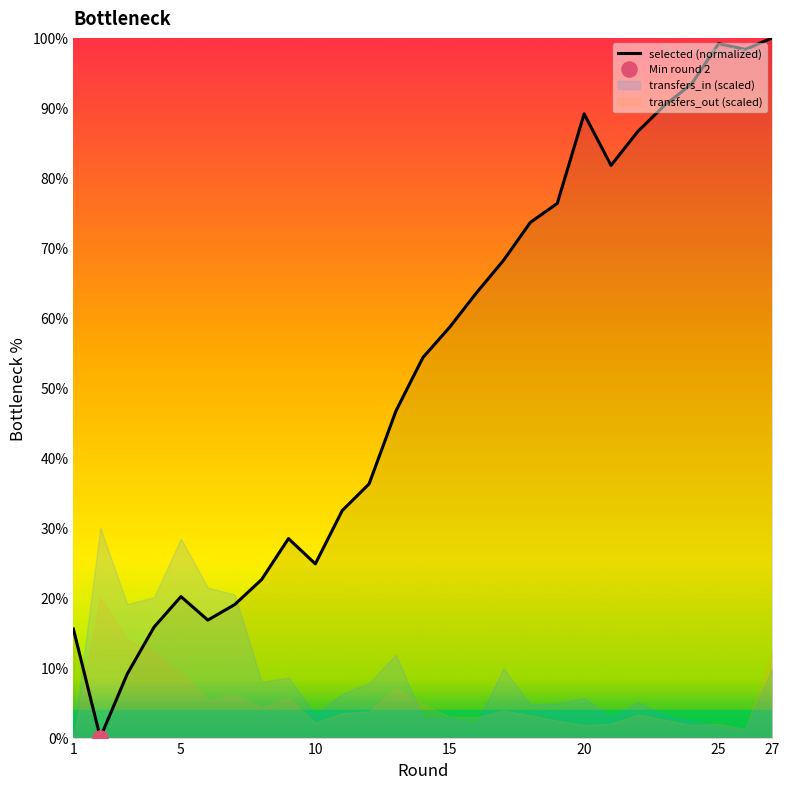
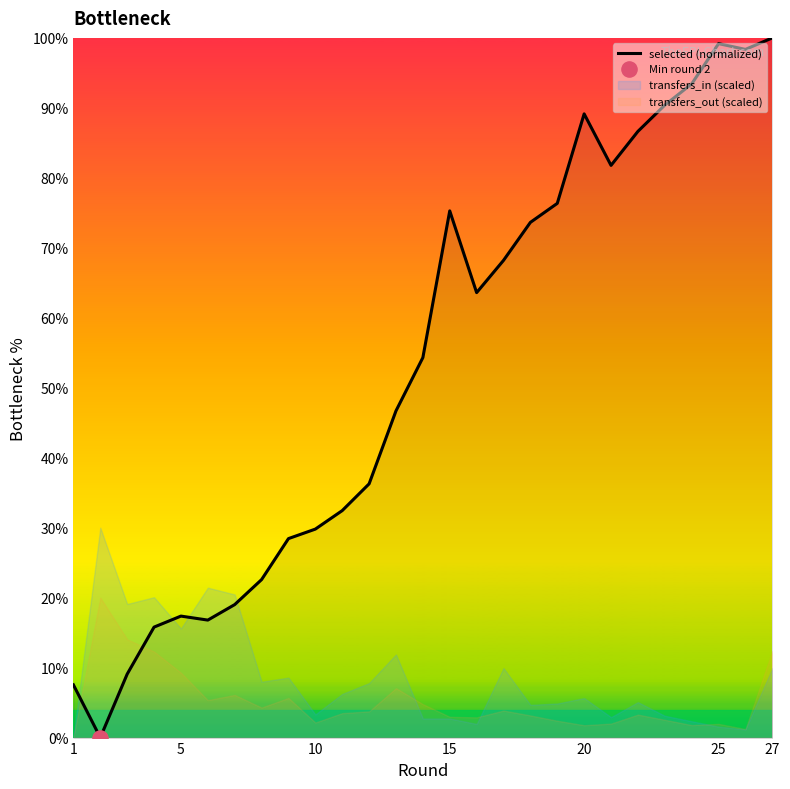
selected (normalized), 1: 16% -> 8%
selected (normalized), 5: 20% -> 17%
transfers_in (scaled), 5: 28% -> 16%
selected (normalized), 10: 25% -> 30%
selected (normalized), 15: 59% -> 75%
